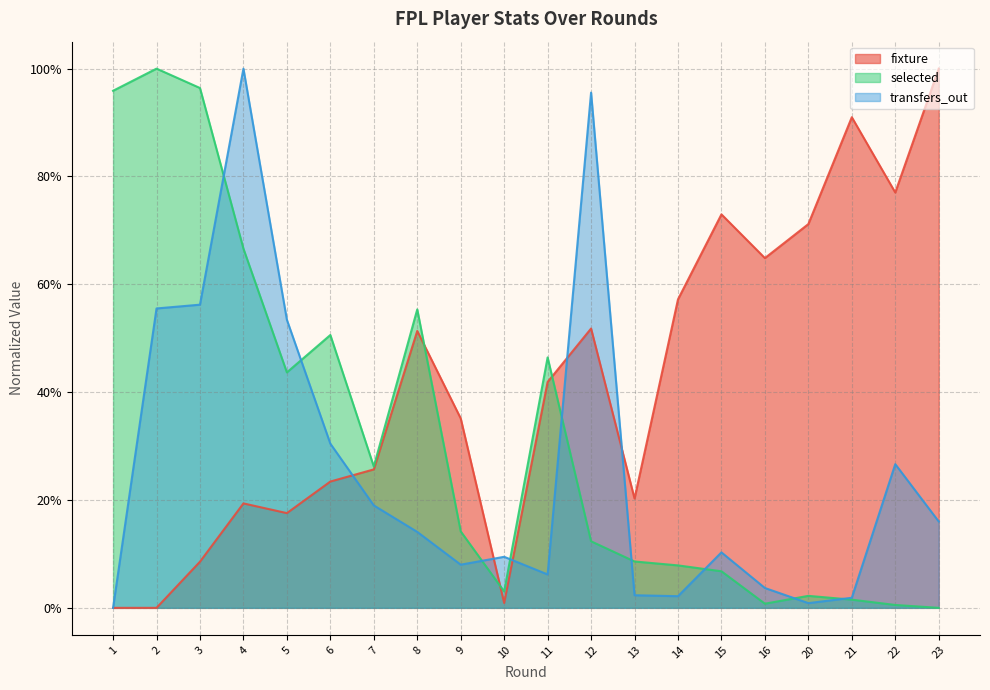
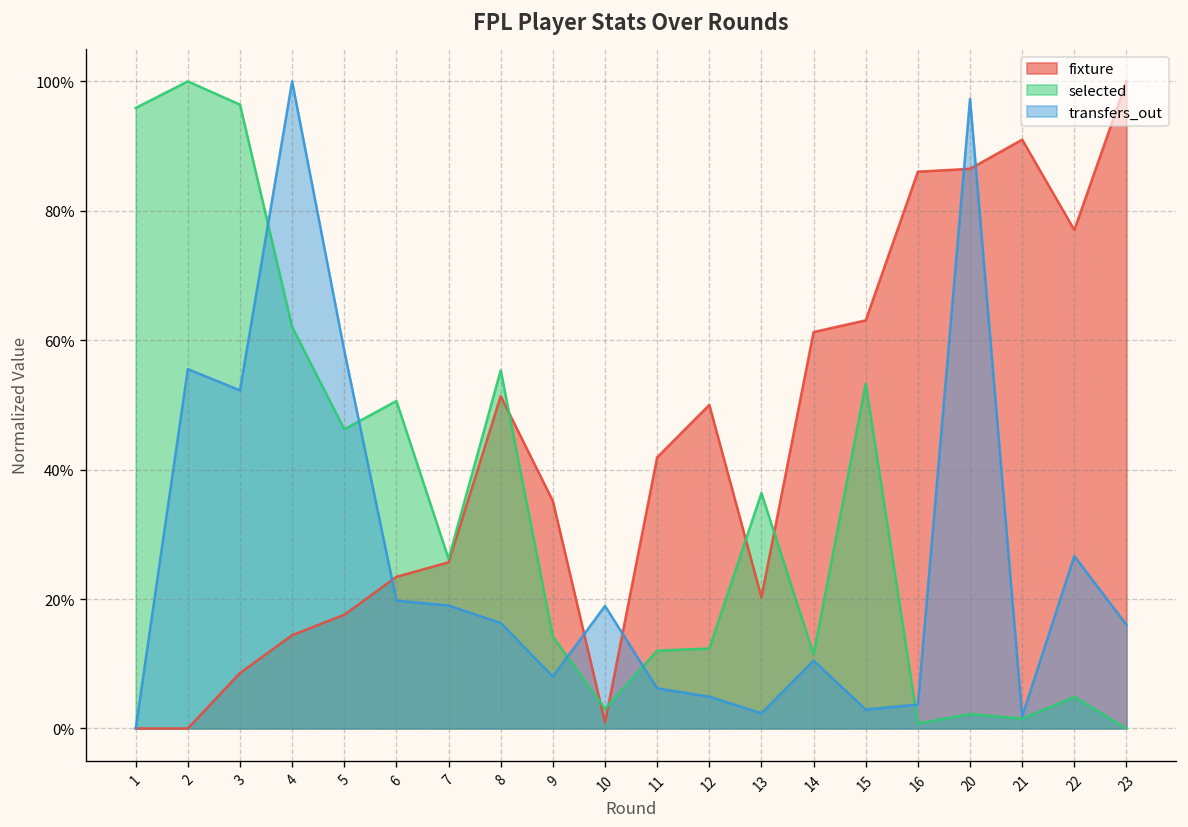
transfers_out, 3: 56% -> 52%
fixture, 4: 19% -> 14%
selected, 4: 67% -> 62%
selected, 5: 44% -> 46%
transfers_out, 5: 53% -> 58%
transfers_out, 6: 30% -> 20%
transfers_out, 8: 14% -> 16%
transfers_out, 10: 9% -> 19%
selected, 11: 46% -> 12%
fixture, 12: 52% -> 50%
transfers_out, 12: 96% -> 5%
selected, 13: 9% -> 36%
fixture, 14: 57% -> 61%
selected, 14: 8% -> 11%
transfers_out, 14: 2% -> 10%
fixture, 15: 73% -> 63%
selected, 15: 7% -> 53%
transfers_out, 15: 10% -> 3%
fixture, 16: 65% -> 86%
fixture, 20: 71% -> 86%
transfers_out, 20: 1% -> 97%
selected, 22: 1% -> 5%
